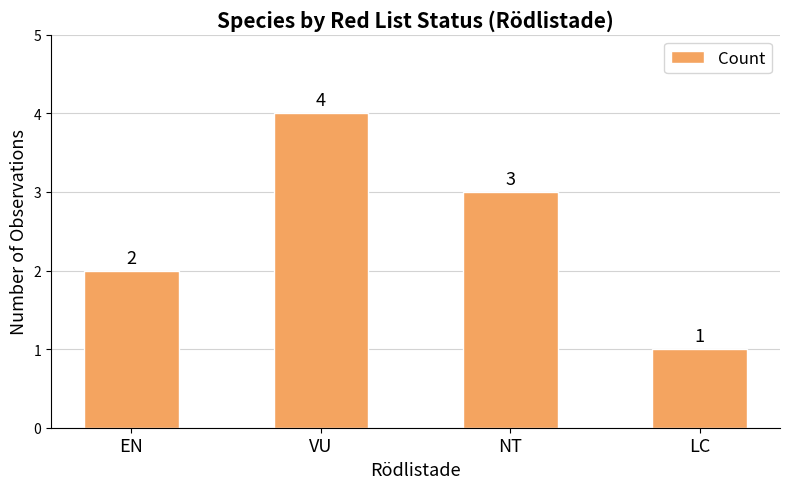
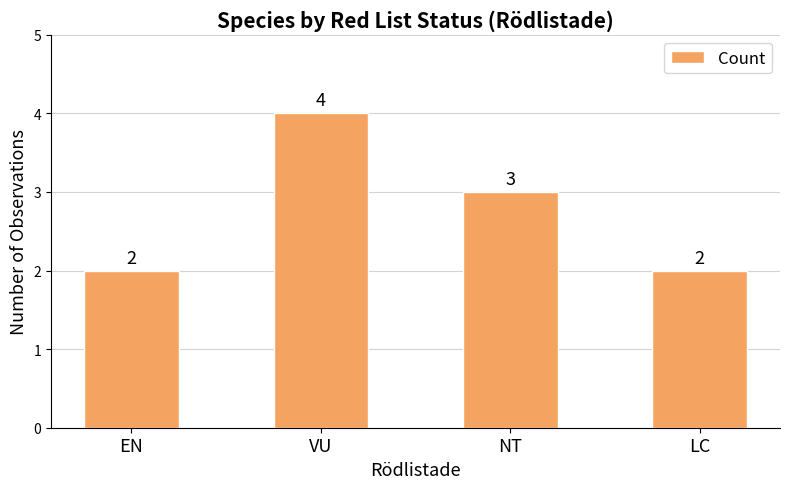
LC: 1 -> 2
